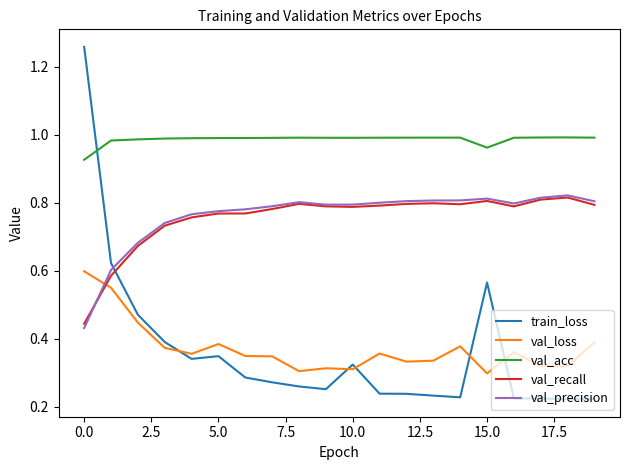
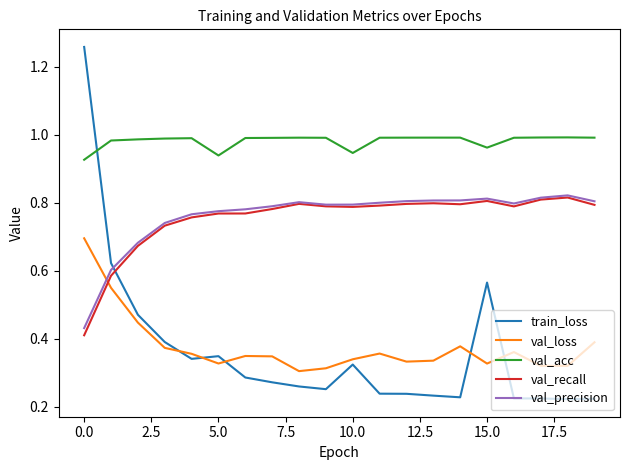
val_loss, 0.0: 0.60 -> 0.70
val_recall, 0.0: 0.44 -> 0.41
val_loss, 5.0: 0.38 -> 0.33
val_acc, 5.0: 0.99 -> 0.94
val_loss, 10.0: 0.31 -> 0.34
val_acc, 10.0: 0.99 -> 0.95
val_loss, 15.0: 0.30 -> 0.33
